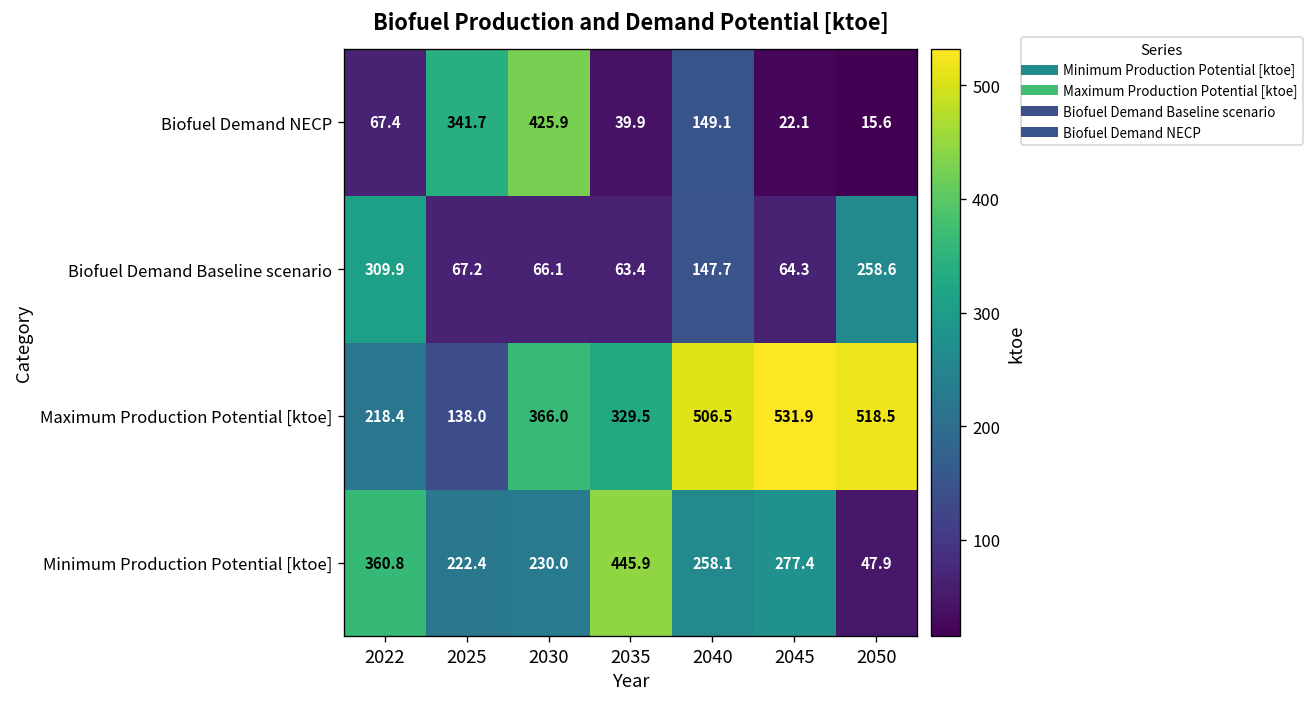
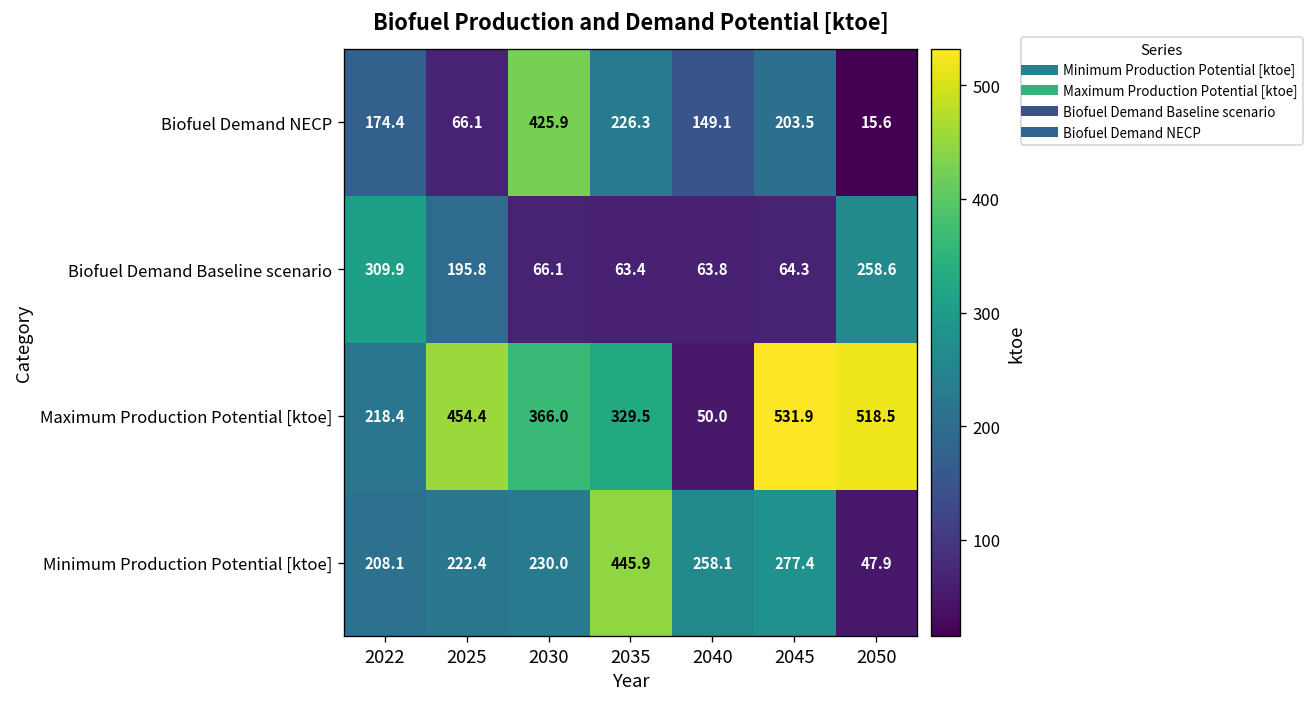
Biofuel Demand NECP, 2022: 67.4 -> 174.4
Biofuel Demand NECP, 2025: 341.7 -> 66.1
Biofuel Demand NECP, 2035: 39.9 -> 226.3
Biofuel Demand NECP, 2045: 22.1 -> 203.5
Biofuel Demand Baseline scenario, 2025: 67.2 -> 195.8
Biofuel Demand Baseline scenario, 2040: 147.7 -> 63.8
Maximum Production Potential [ktoe], 2025: 138.0 -> 454.4
Maximum Production Potential [ktoe], 2040: 506.5 -> 50.0
Minimum Production Potential [ktoe], 2022: 360.8 -> 208.1
